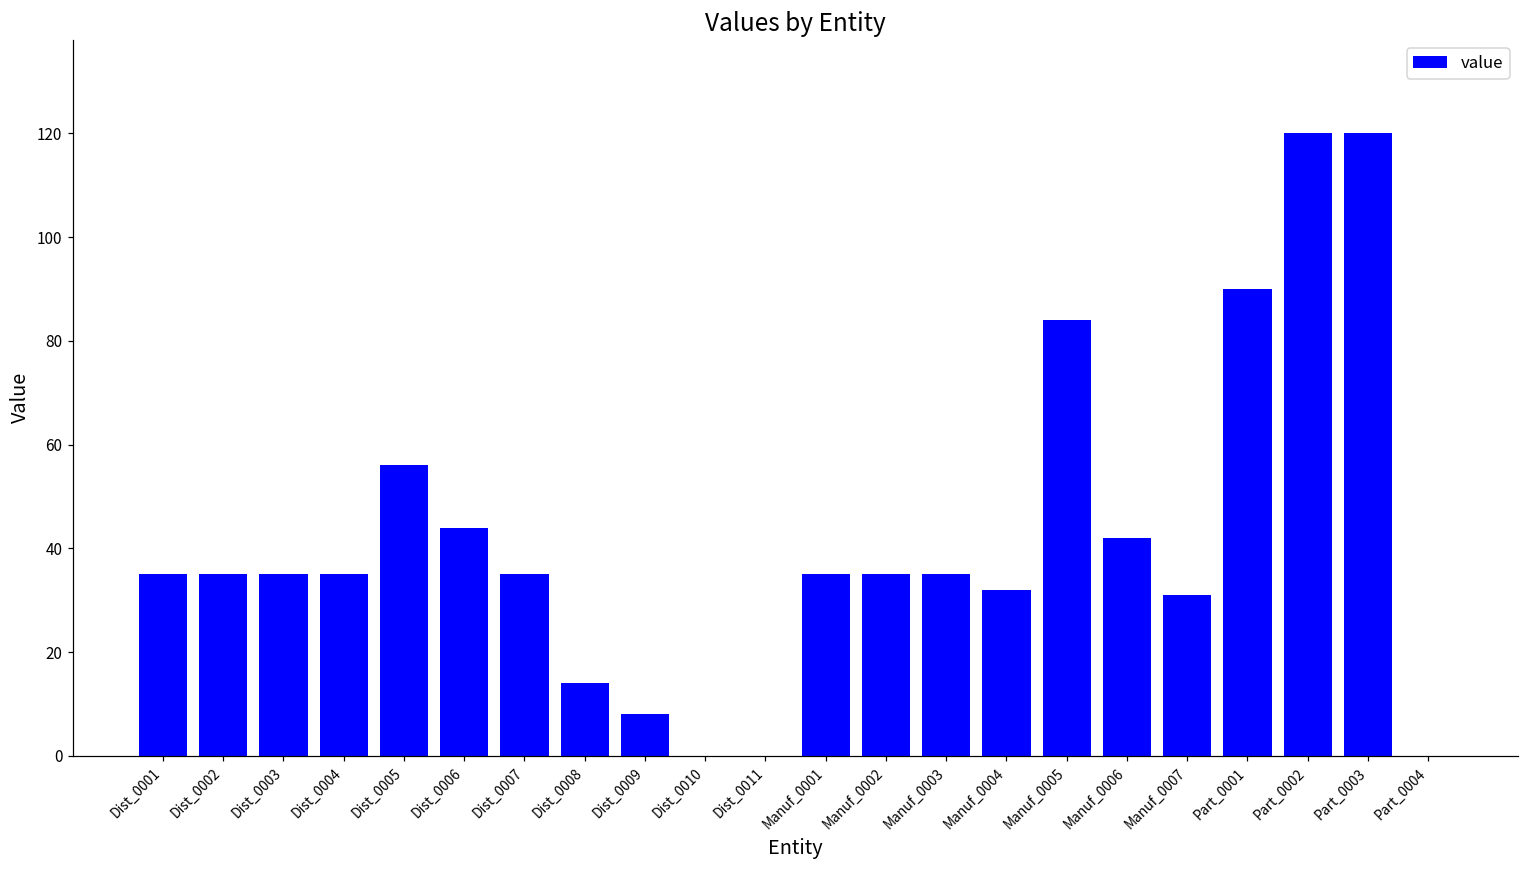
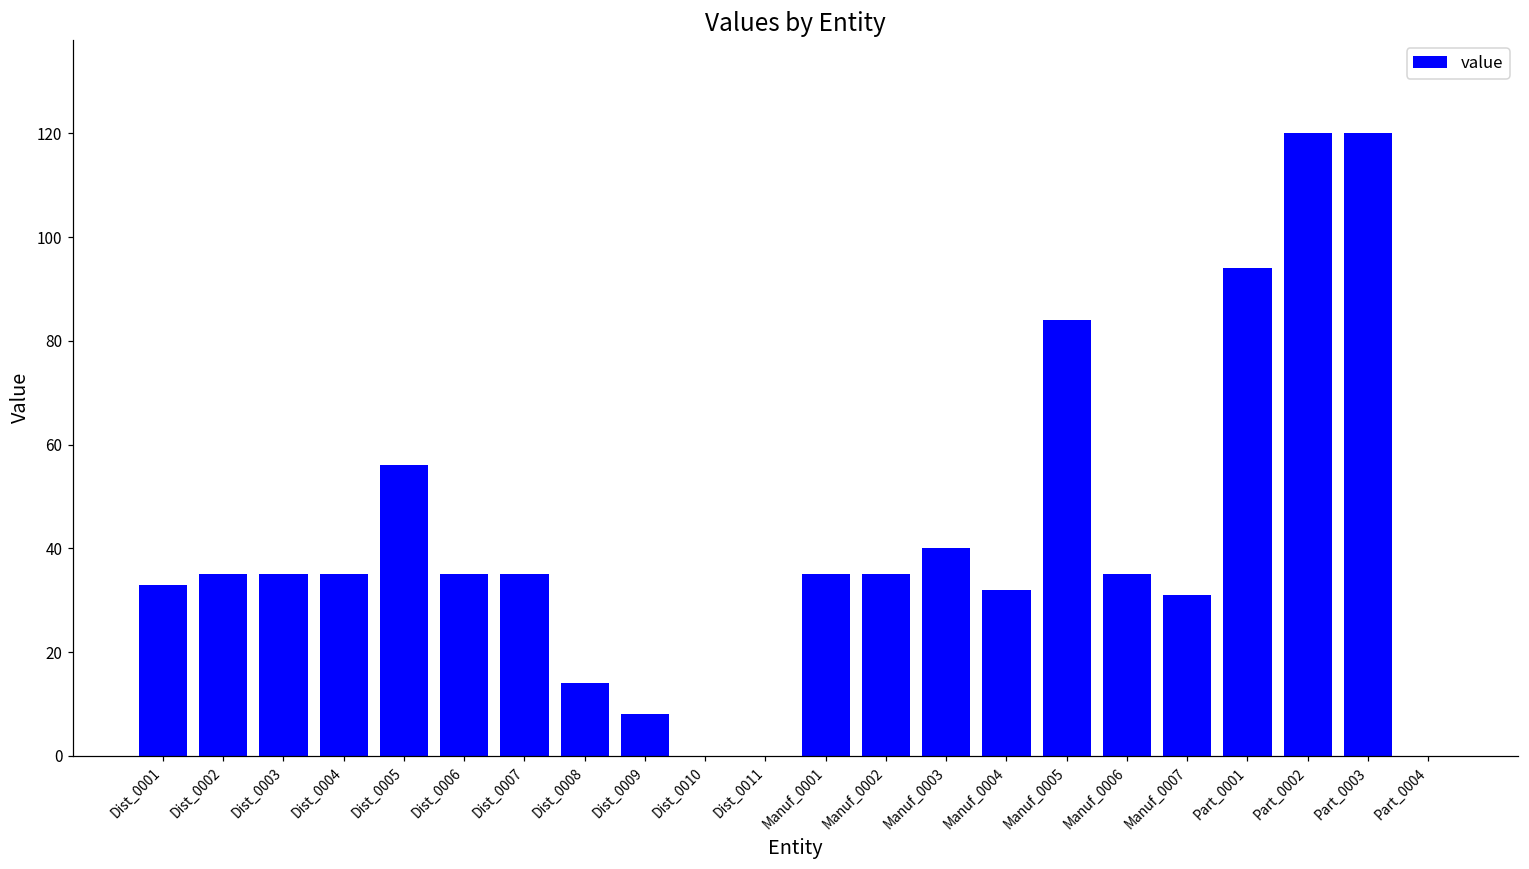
Dist_0001: 35 -> 33
Dist_0006: 44 -> 35
Manuf_0003: 35 -> 40
Manuf_0006: 42 -> 35
Part_0001: 90 -> 94
